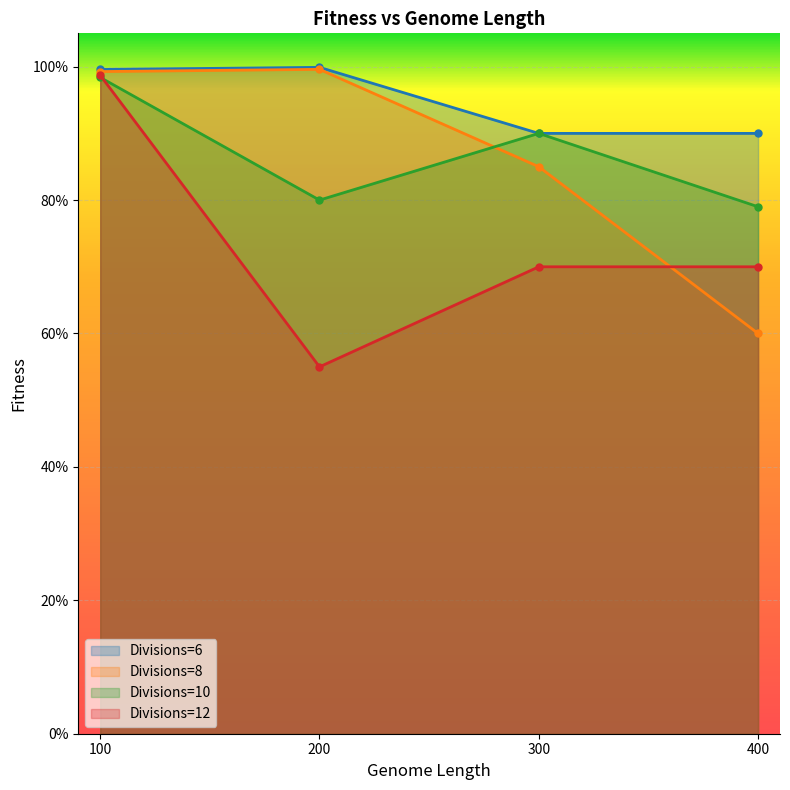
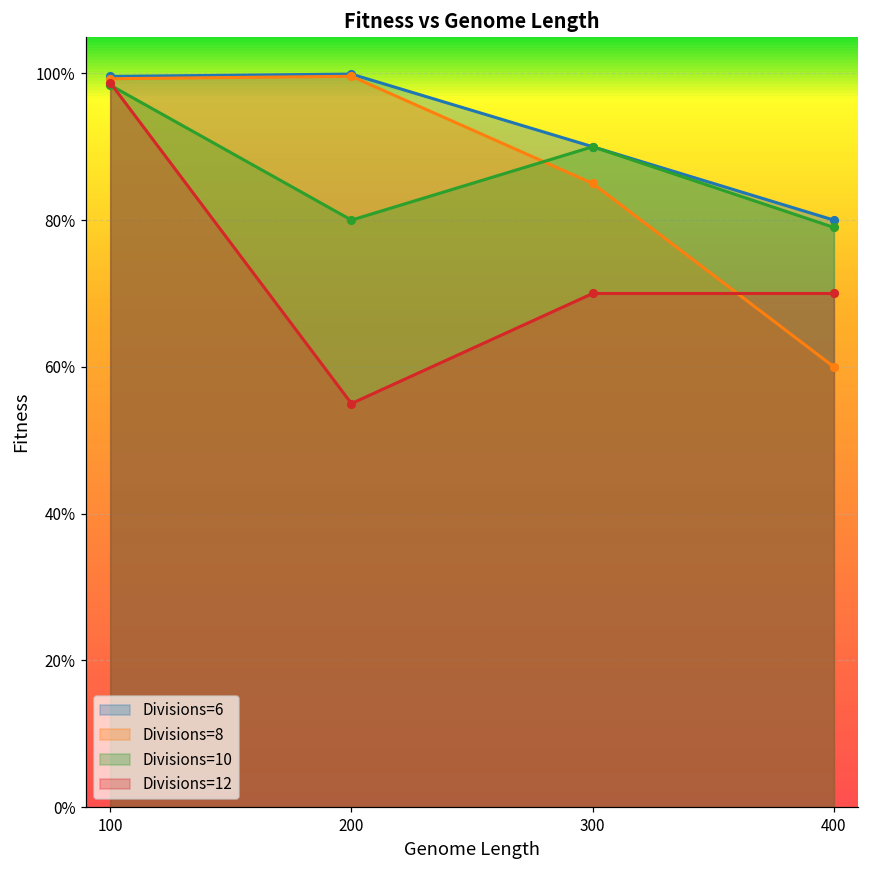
Divisions=6, 400: 90% -> 80%
